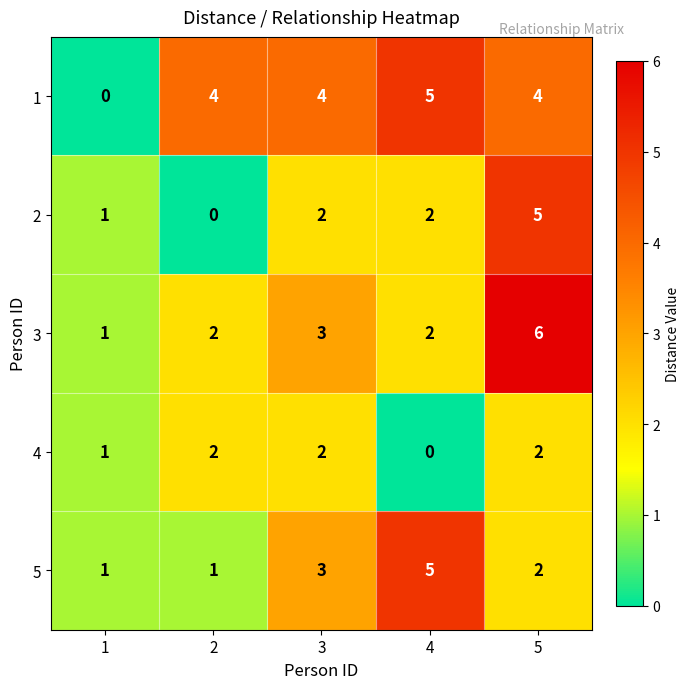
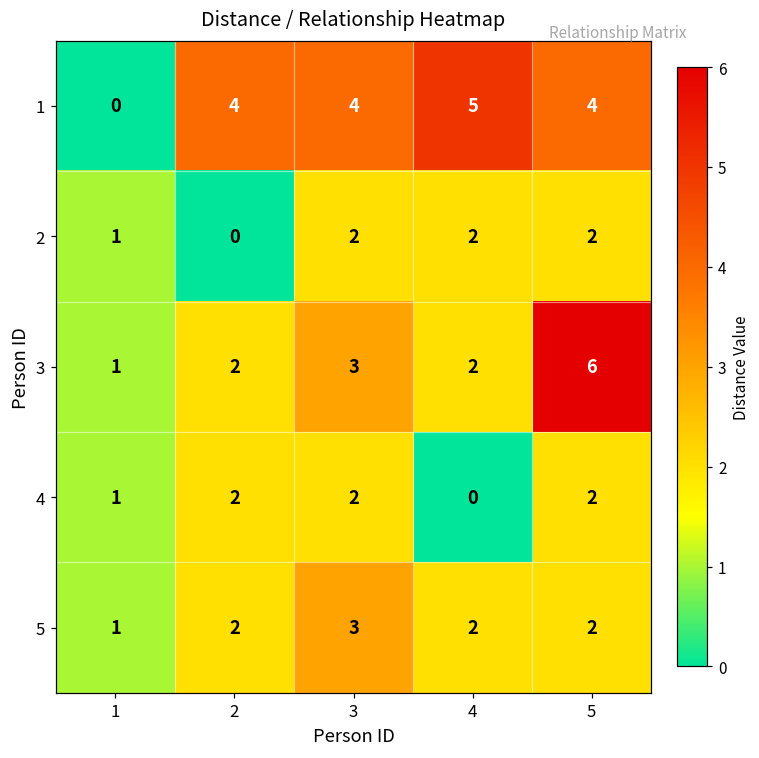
2, 5: 5 -> 2
5, 2: 1 -> 2
5, 4: 5 -> 2
